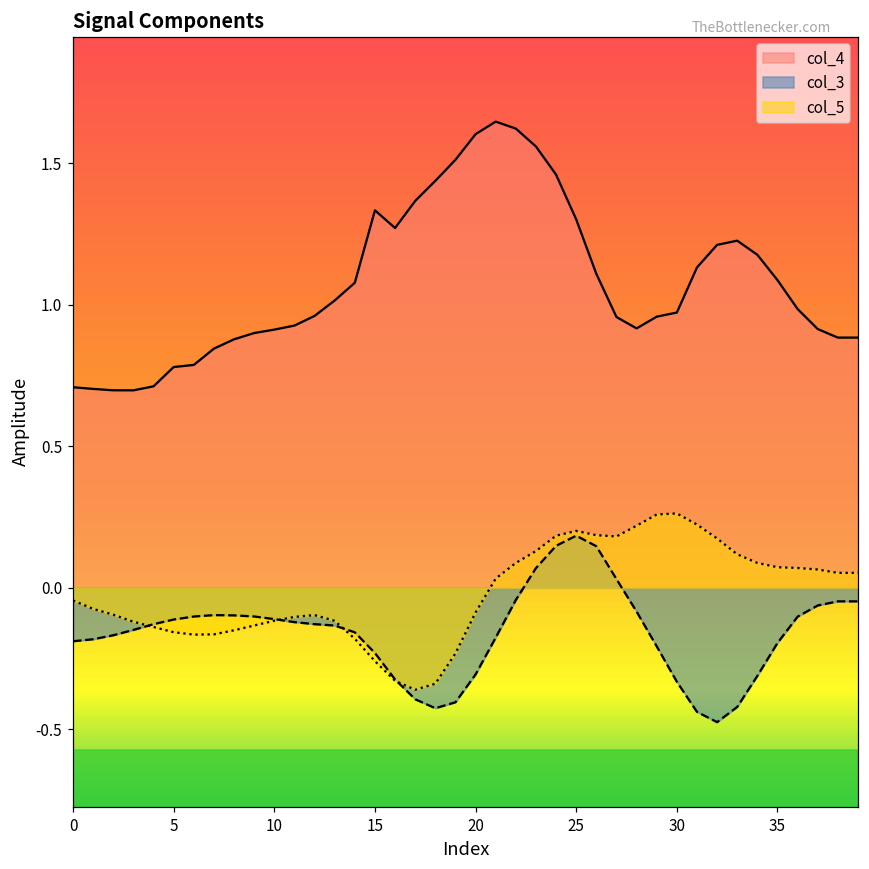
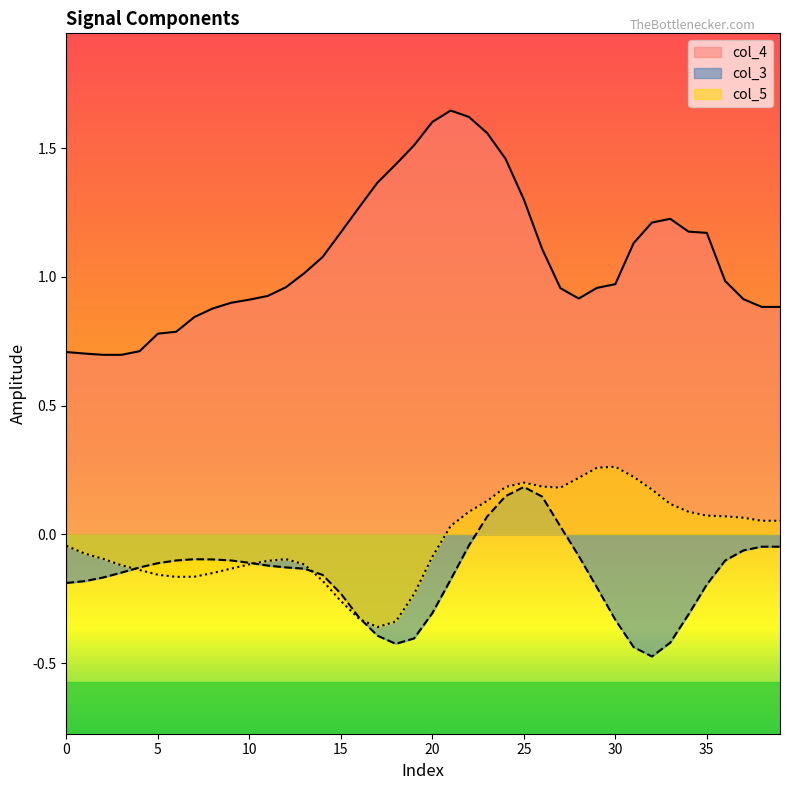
col_4, 15: 1.33 -> 1.17
col_4, 35: 1.09 -> 1.17
